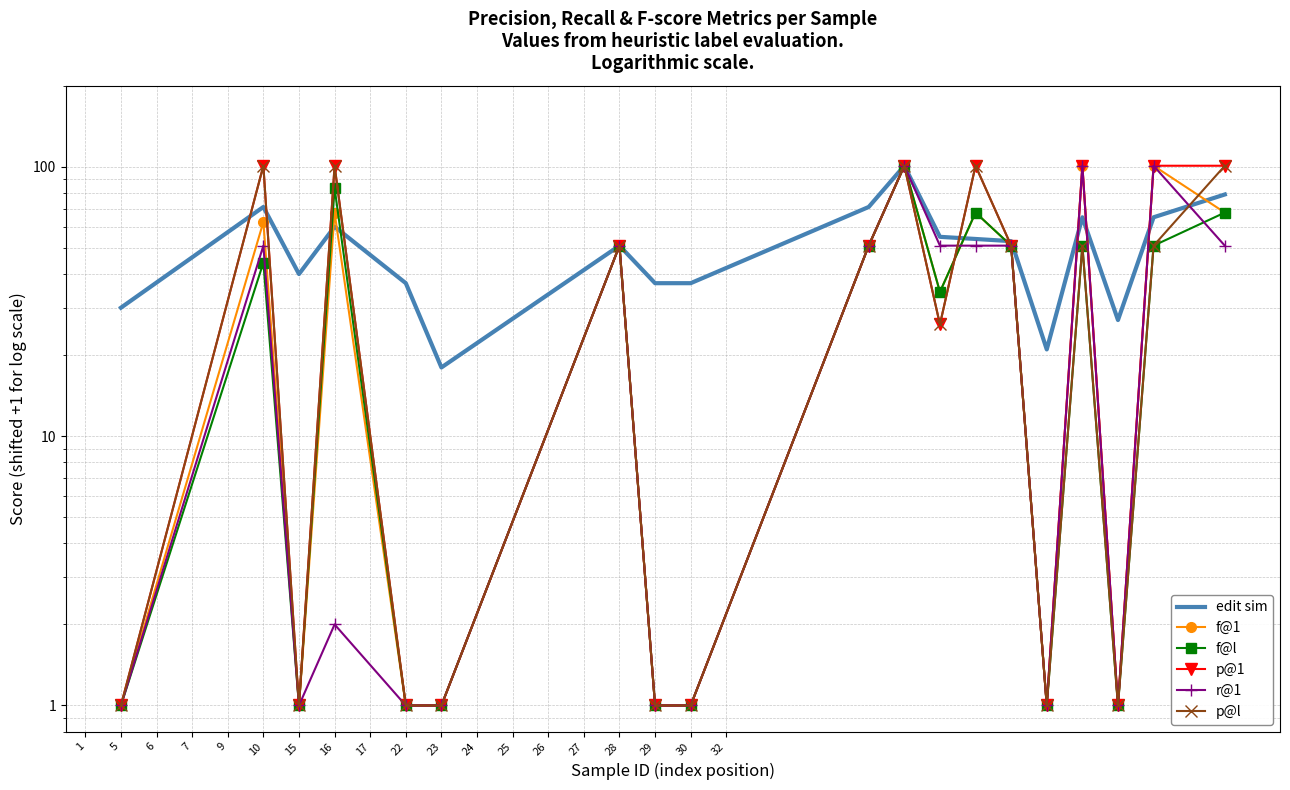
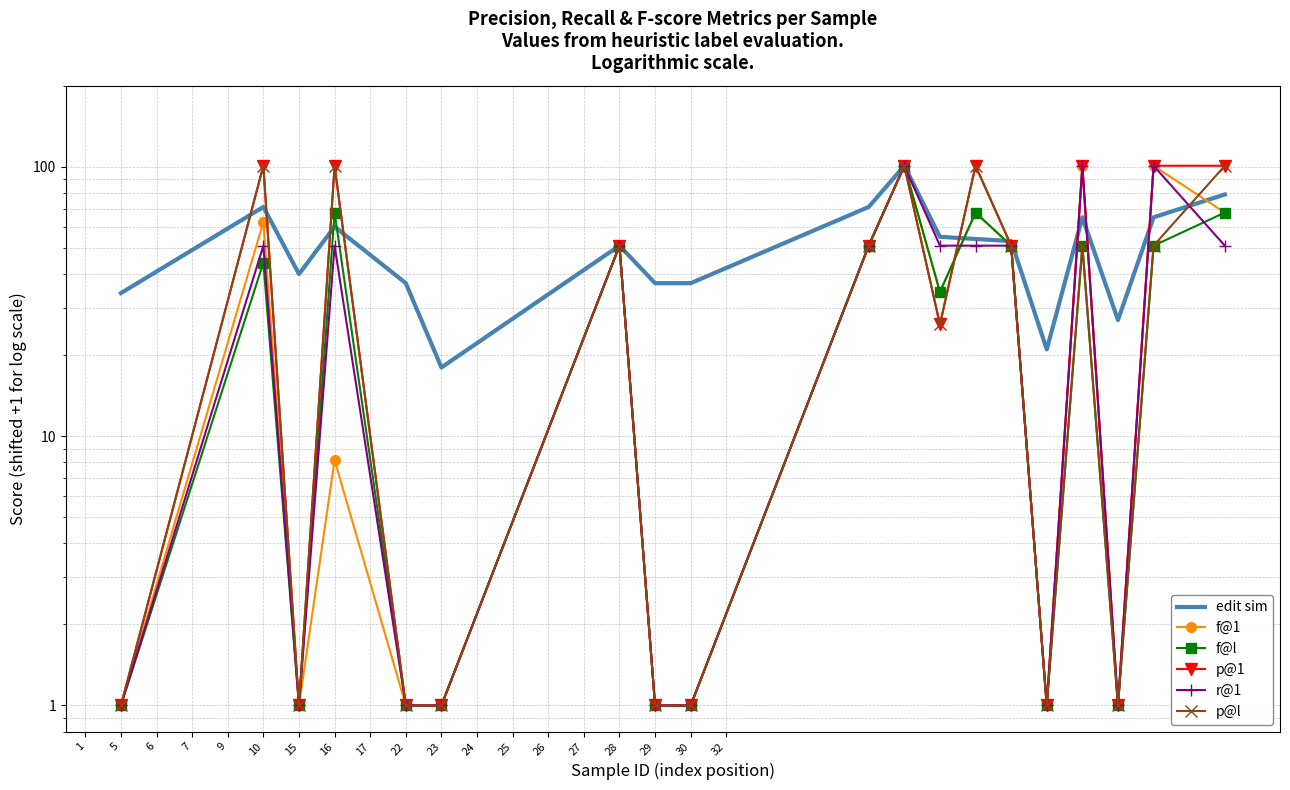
edit sim, 5: 30 -> 34
f@1, 16: 68 -> 8.2
f@l, 16: 83 -> 68
r@1, 16: 2.0 -> 51
